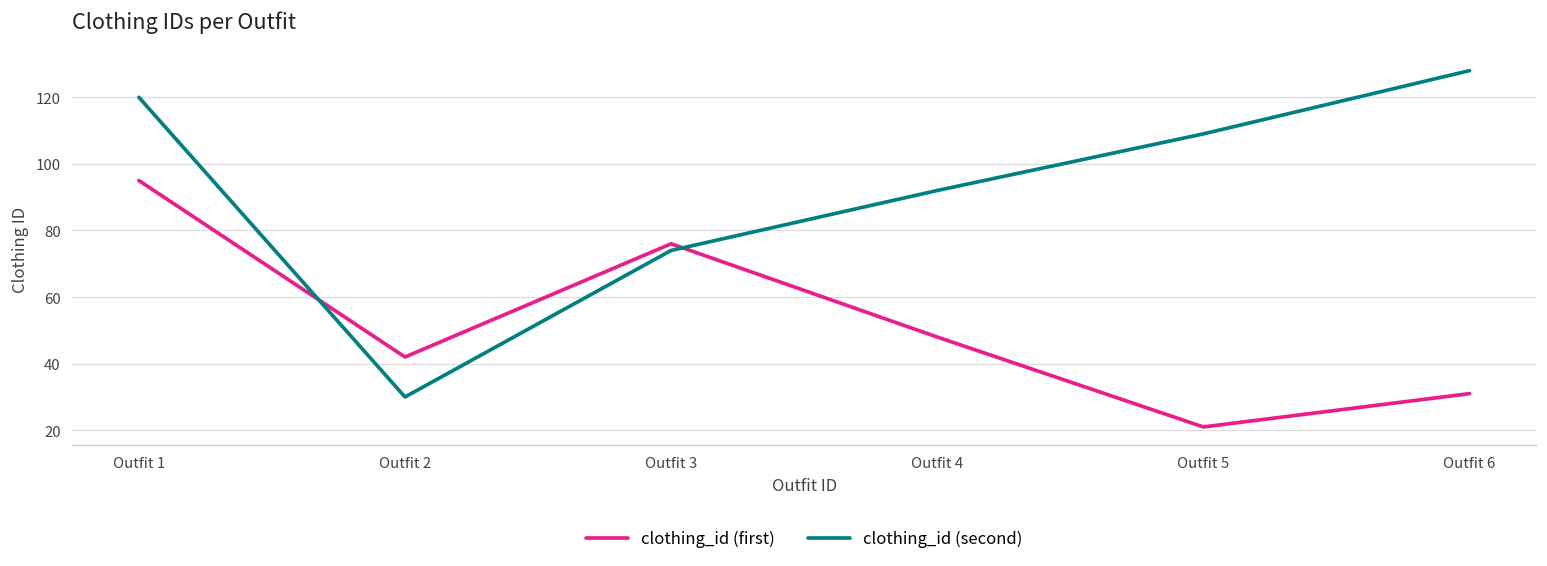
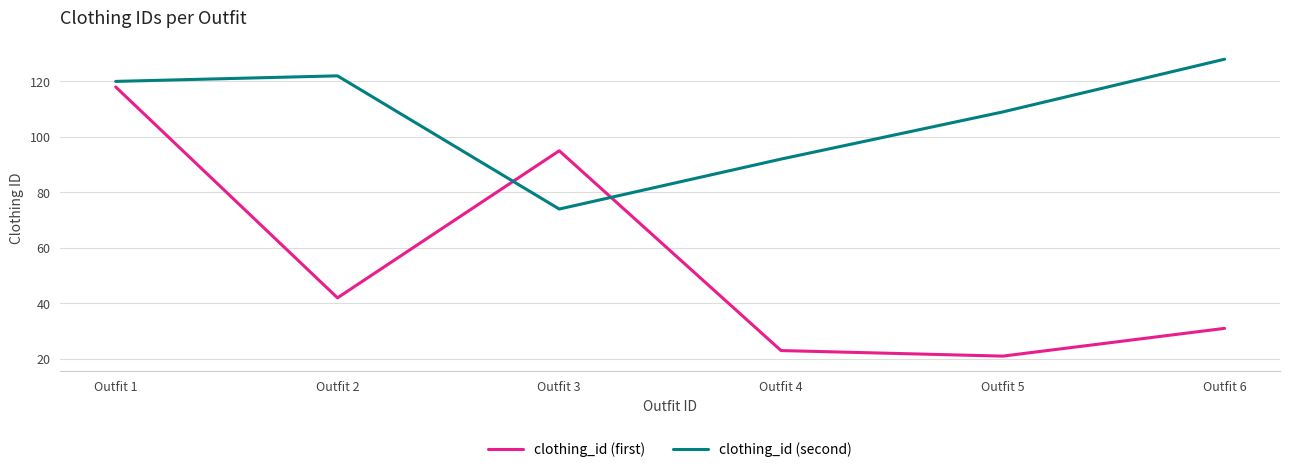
clothing_id (first), Outfit 1: 95 -> 118
clothing_id (second), Outfit 2: 30 -> 122
clothing_id (first), Outfit 3: 76 -> 95
clothing_id (first), Outfit 4: 48 -> 23
